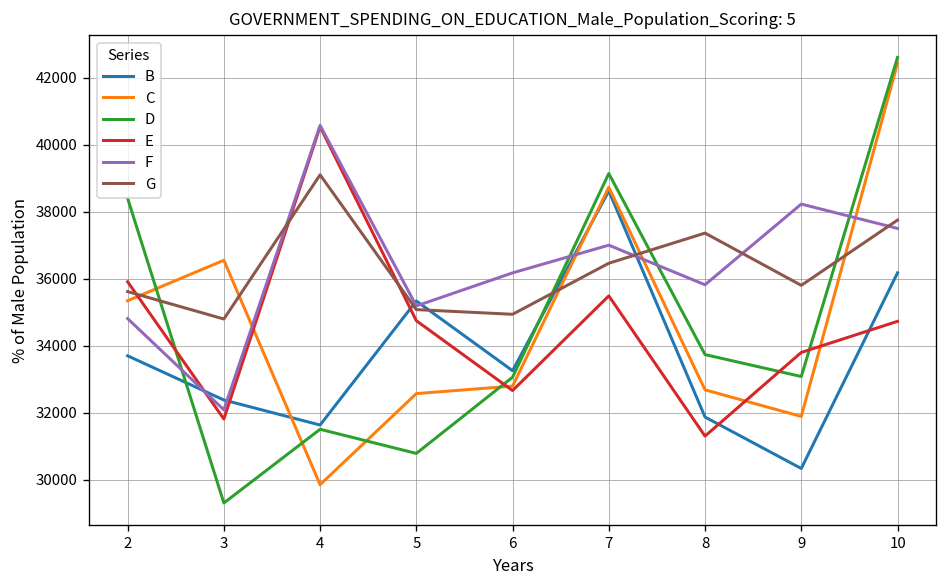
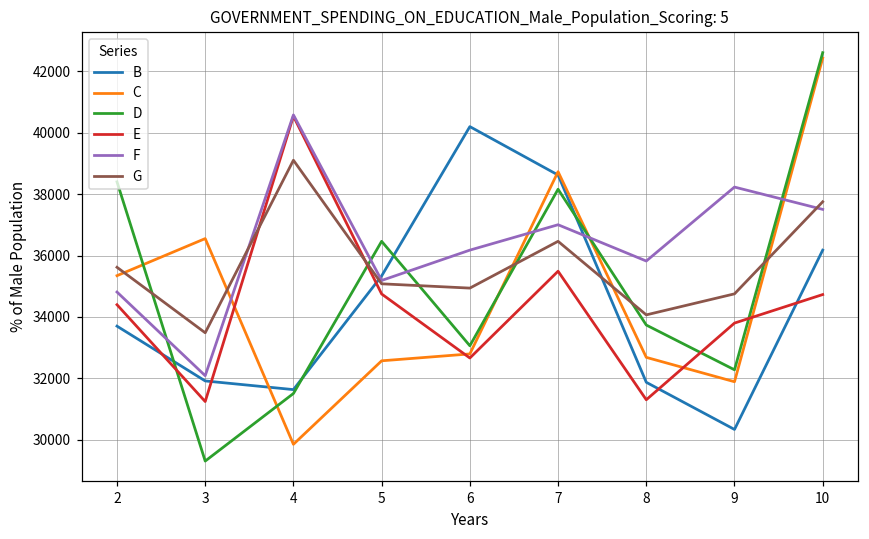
E, 2: 35900 -> 34400
B, 3: 32400 -> 31900
E, 3: 31800 -> 31200
G, 3: 34800 -> 33500
D, 5: 30800 -> 36500
B, 6: 33300 -> 40200
D, 7: 39100 -> 38200
G, 8: 37400 -> 34100
D, 9: 33100 -> 32300
G, 9: 35800 -> 34800
